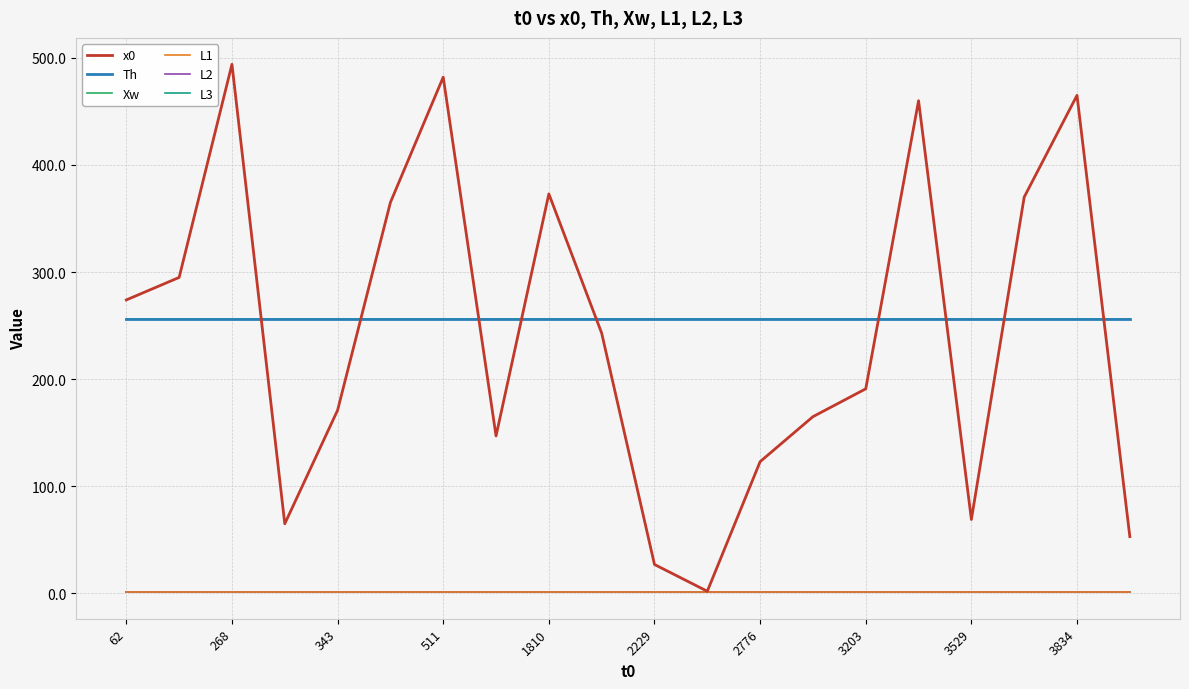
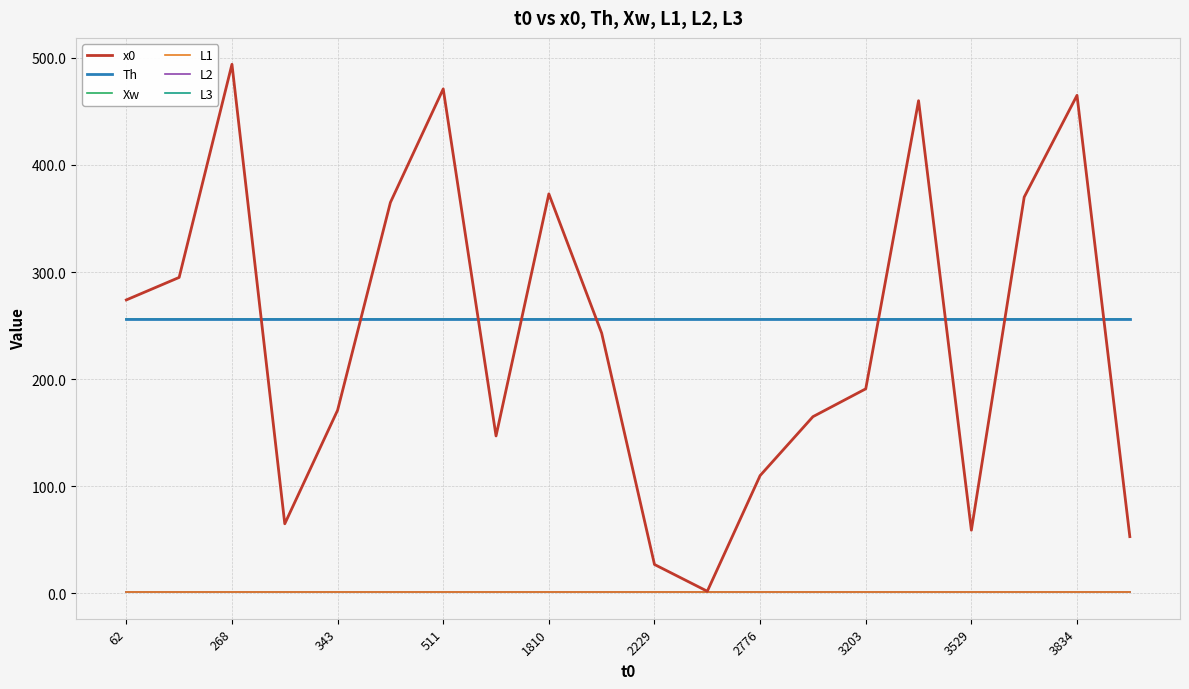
x0, 511: 482 -> 471
x0, 2776: 123 -> 110
x0, 3529: 69 -> 59
